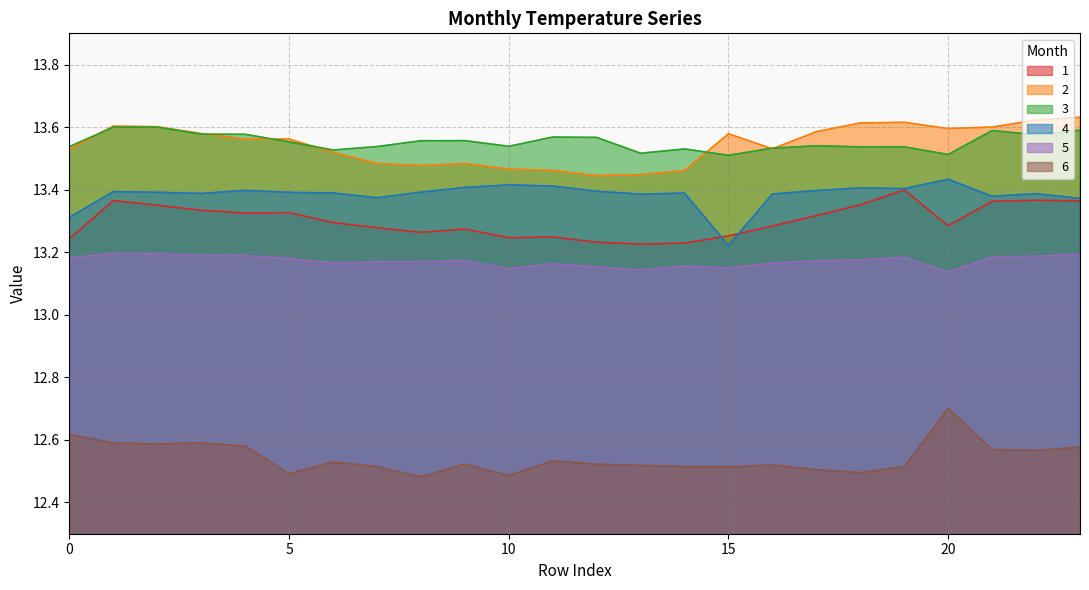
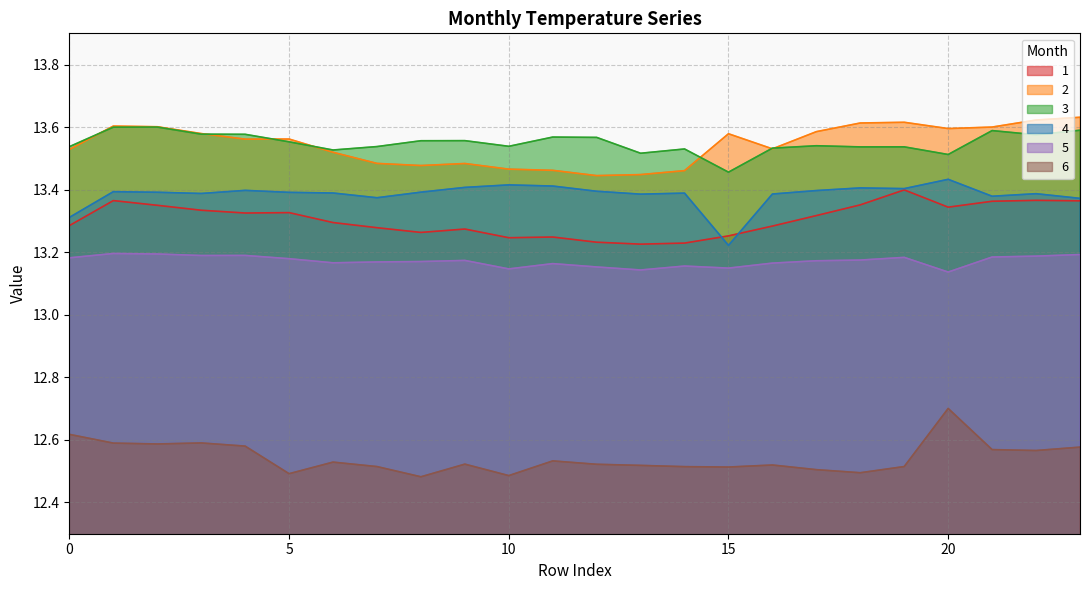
1, 0: 13.24 -> 13.29
3, 15: 13.51 -> 13.46
1, 20: 13.28 -> 13.34
